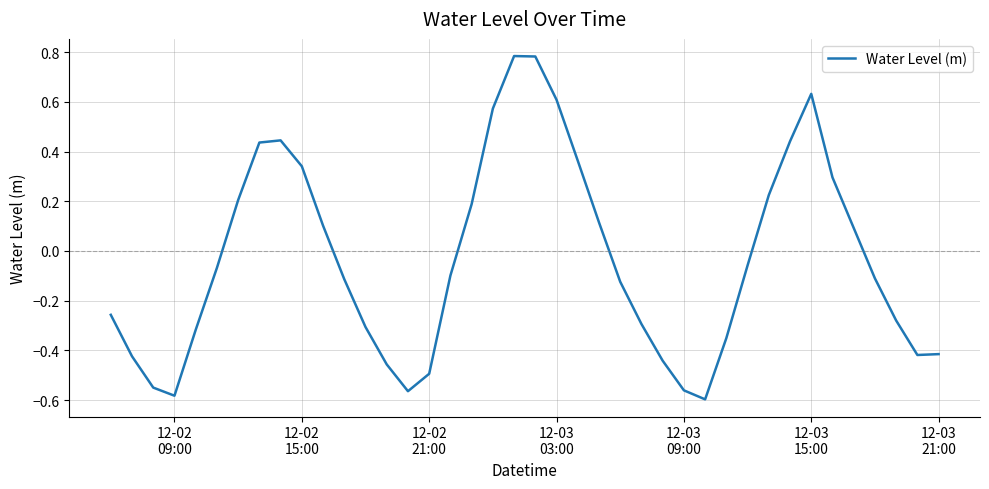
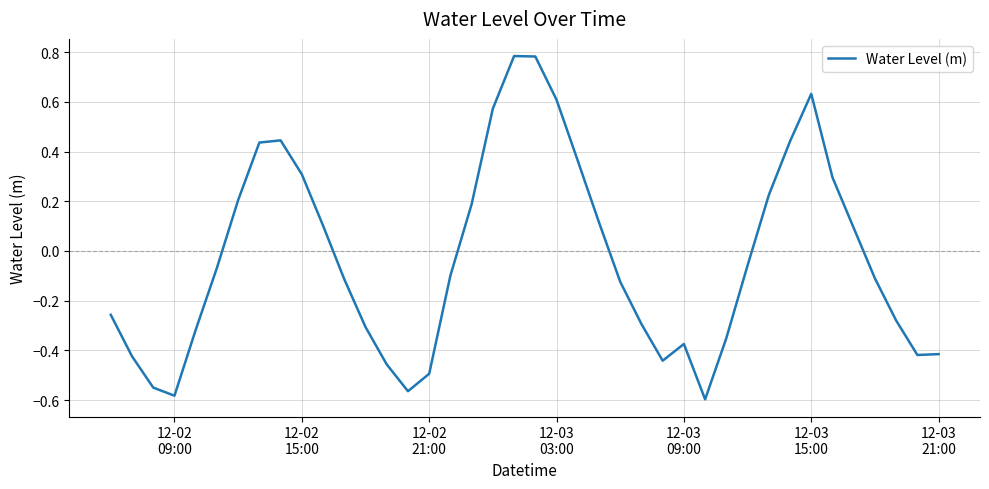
12-02 15:00: 0.34 -> 0.31
12-03 09:00: -0.56 -> -0.37
